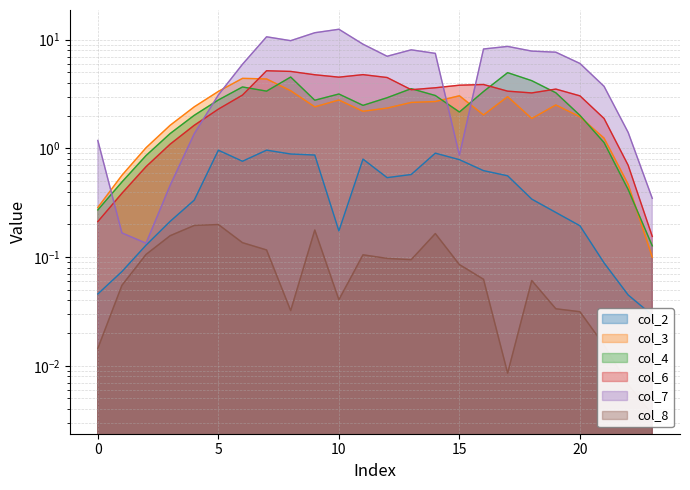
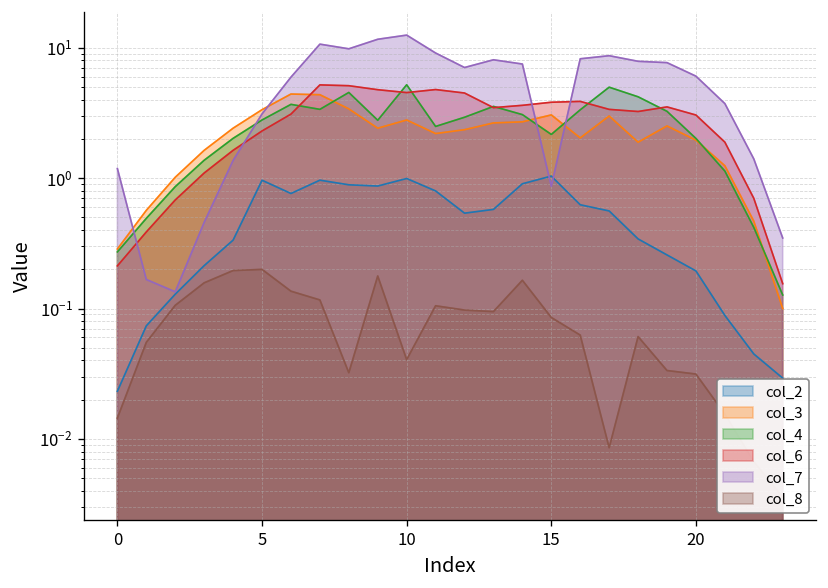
col_2, 0: 0.046 -> 0.023
col_2, 10: 0.17 -> 1.0
col_4, 10: 3.2 -> 5
col_2, 15: 0.8 -> 1.0
